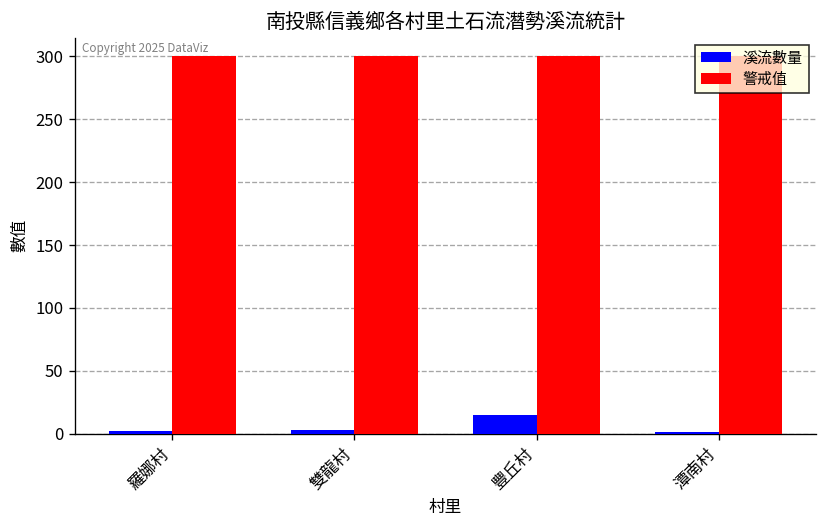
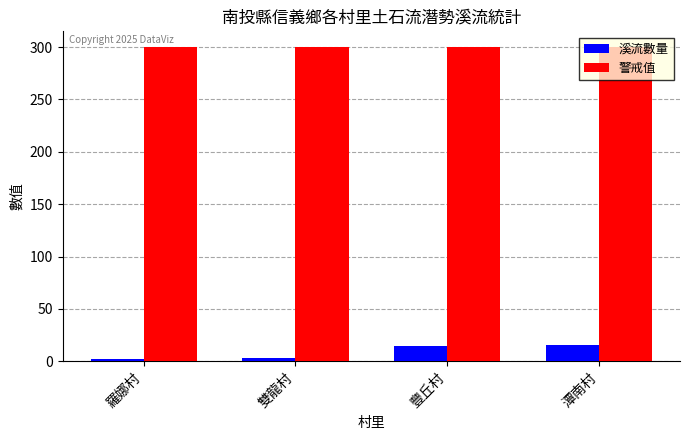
溪流數量, 潭南村: 1 -> 16
